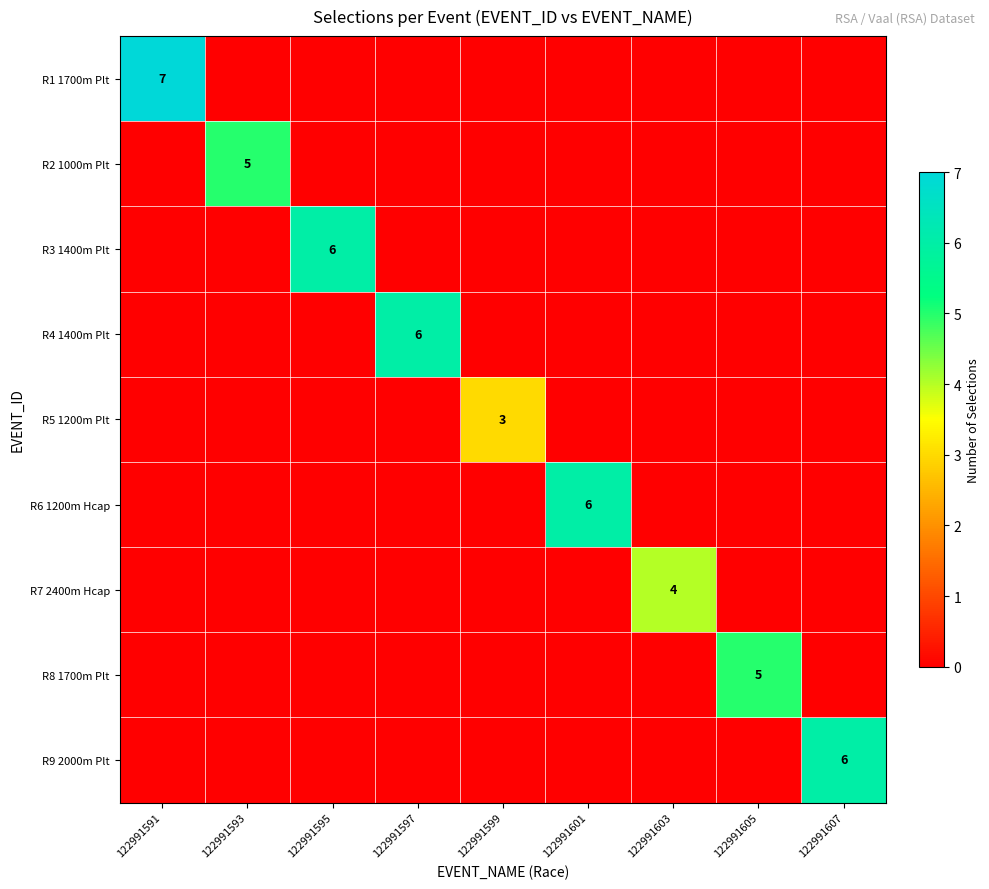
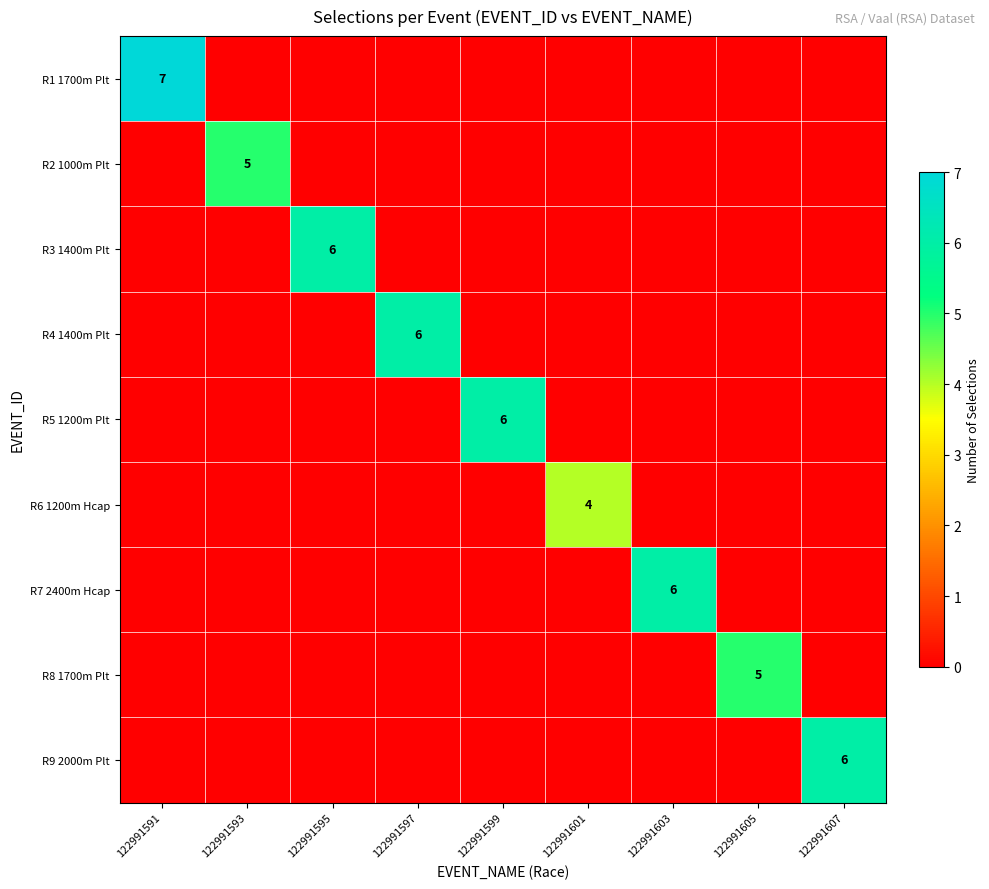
R5 1200m Plt, 122991599: 3 -> 6
R6 1200m Hcap, 122991601: 6 -> 4
R7 2400m Hcap, 122991603: 4 -> 6
